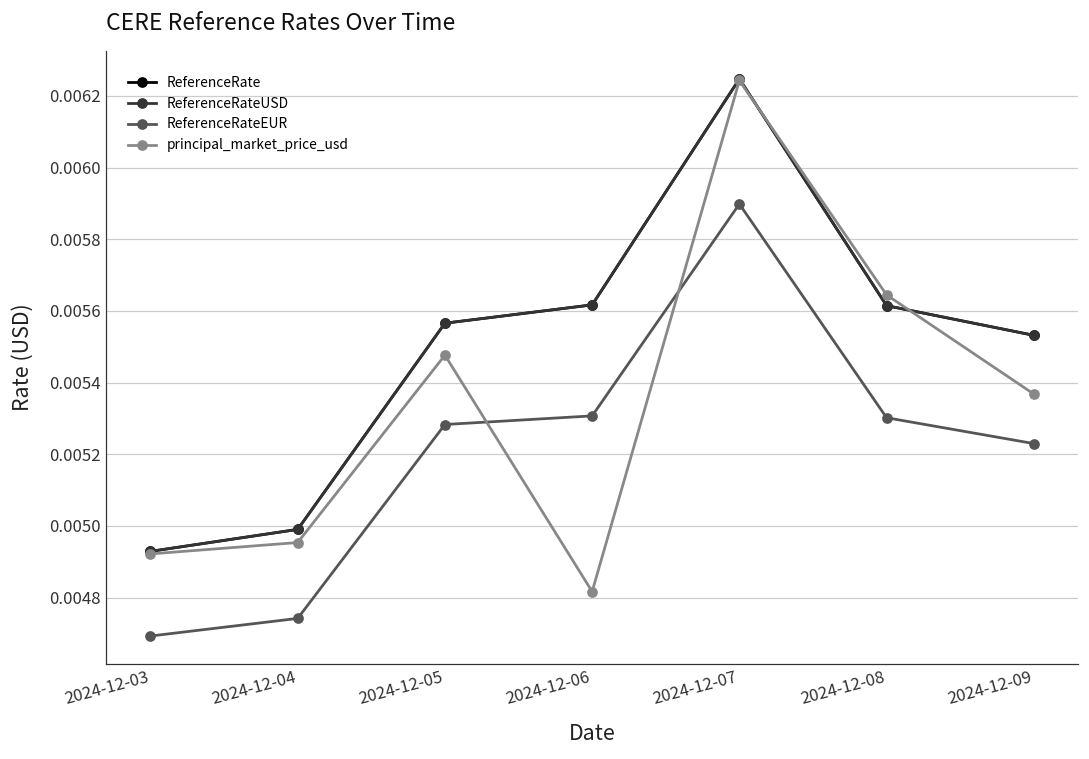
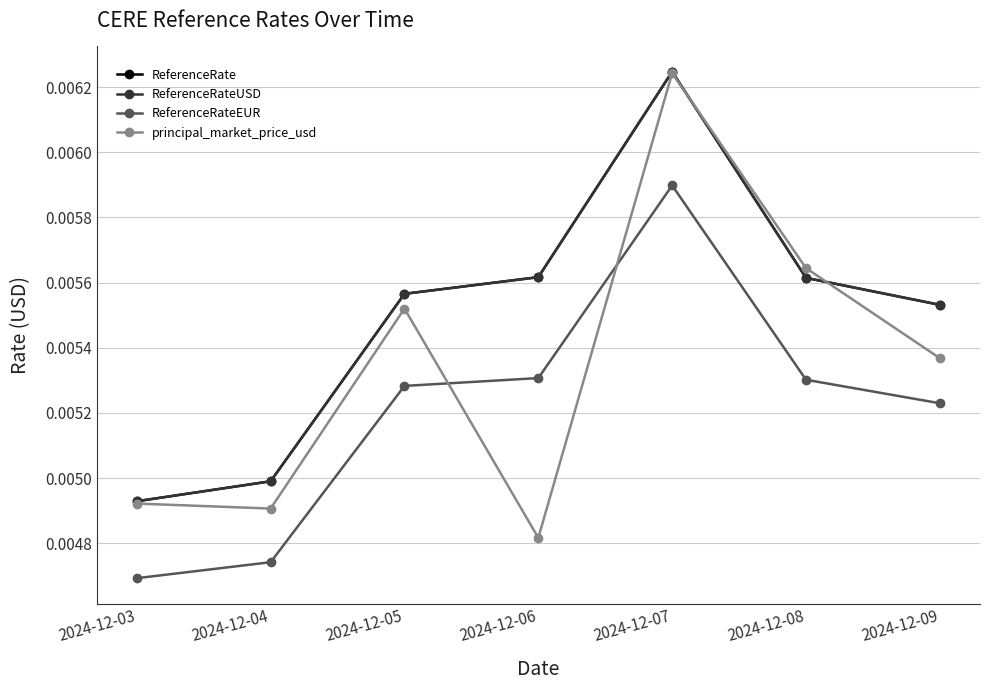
principal_market_price_usd, 2024-12-04: 0.00495 -> 0.00491
principal_market_price_usd, 2024-12-05: 0.00548 -> 0.00552
